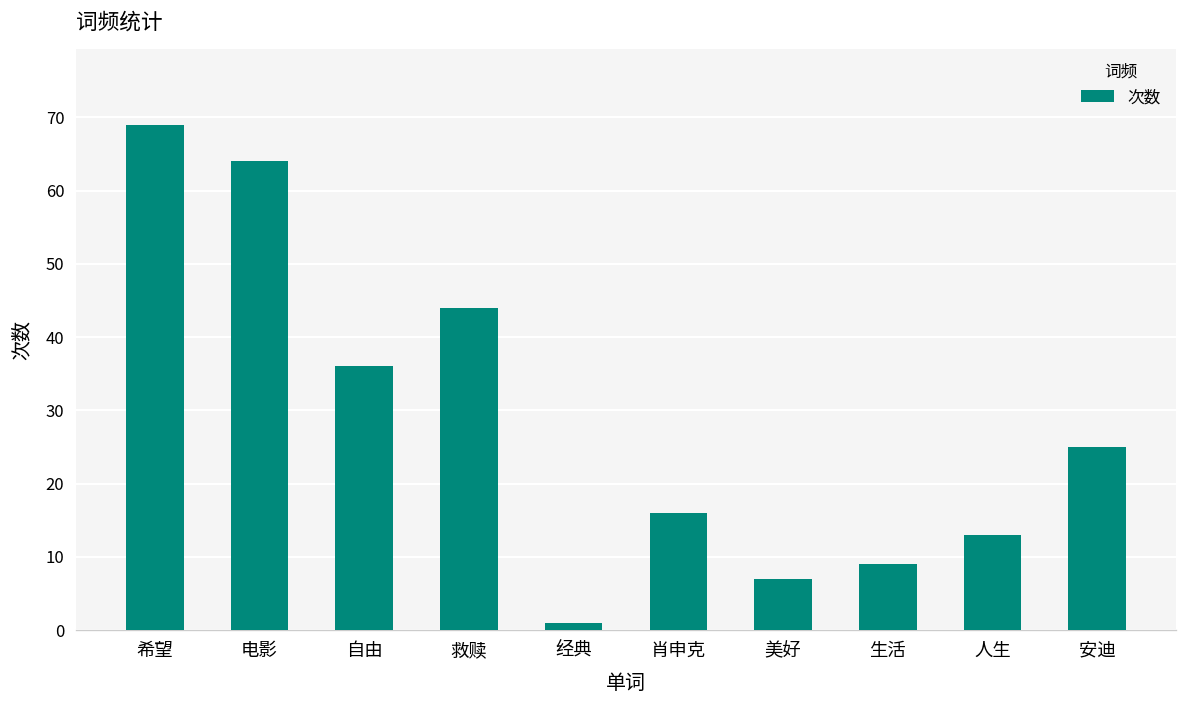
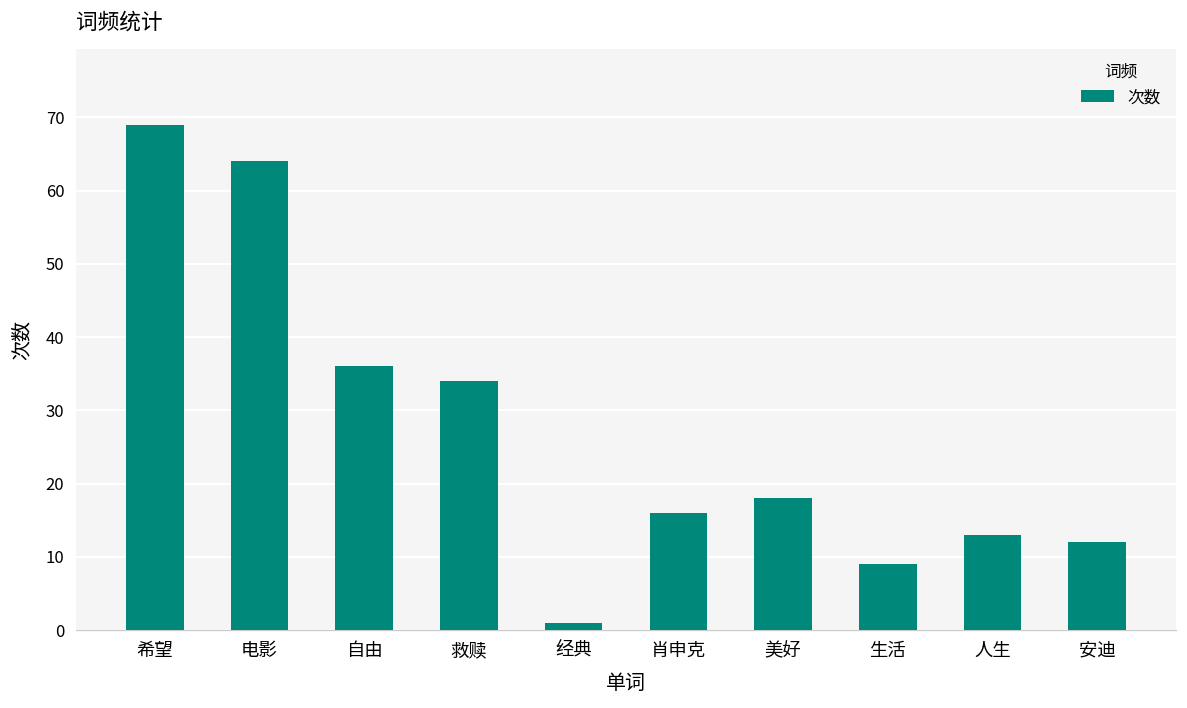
救赎: 44 -> 34
美好: 7 -> 18
安迪: 25 -> 12
